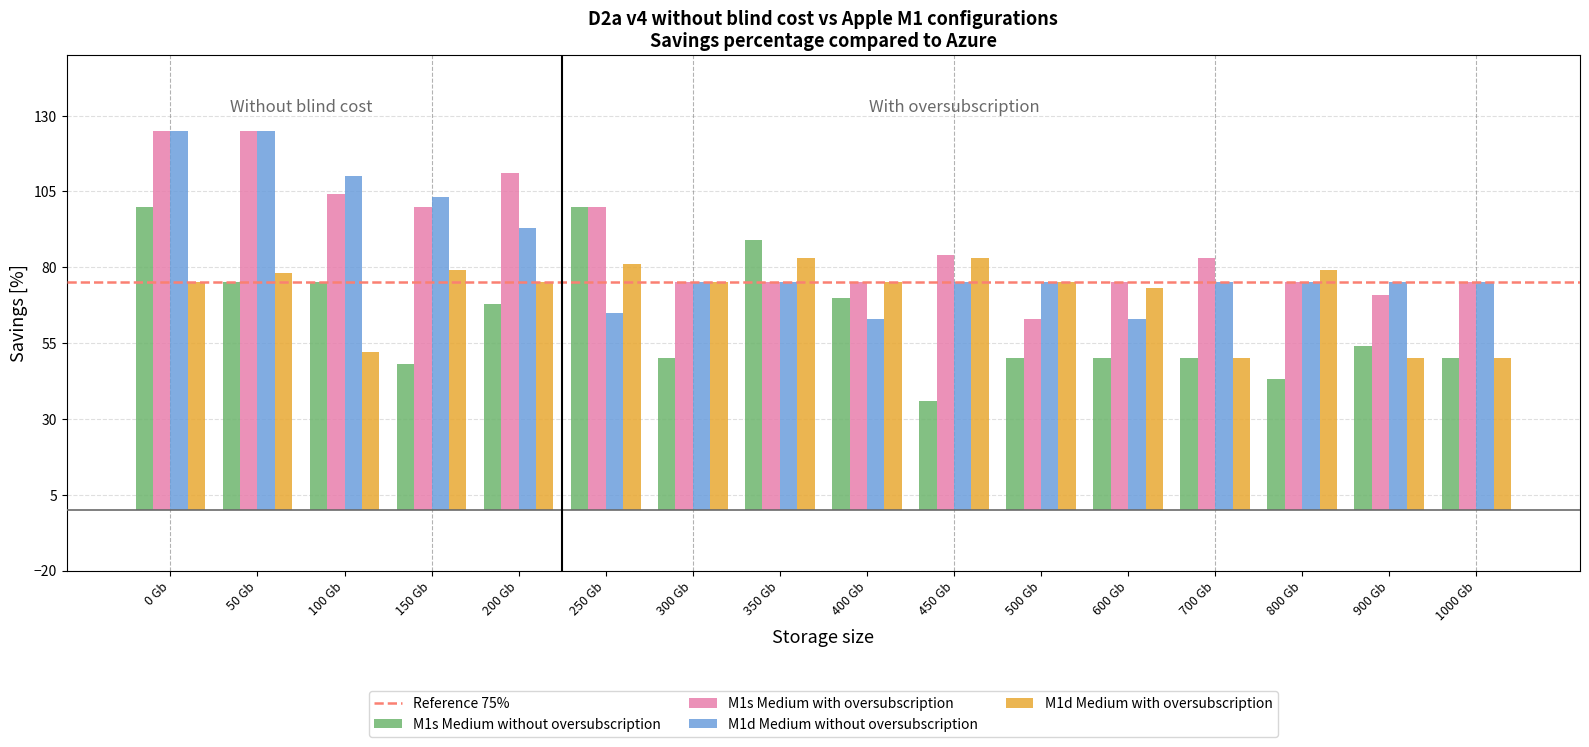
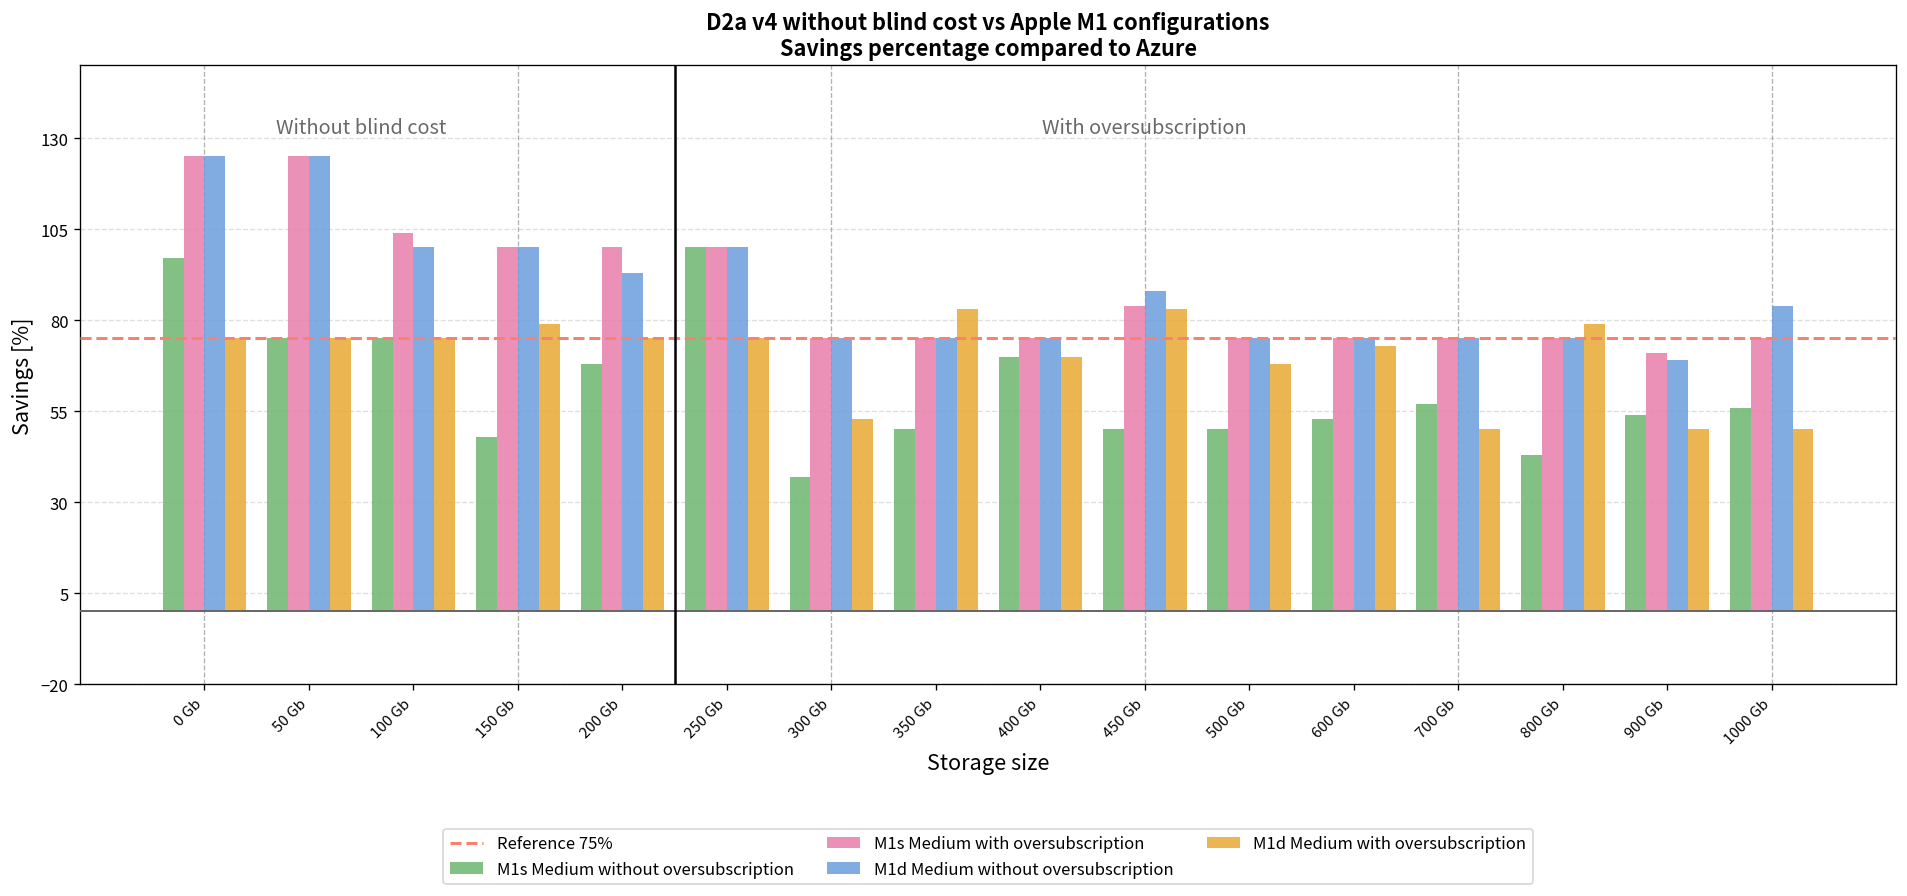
M1s Medium without oversubscription, 0 Gb: 100 -> 97
M1d Medium with oversubscription, 50 Gb: 78 -> 75
M1d Medium without oversubscription, 100 Gb: 110 -> 100
M1d Medium with oversubscription, 100 Gb: 52 -> 75
M1d Medium without oversubscription, 150 Gb: 103 -> 100
M1s Medium with oversubscription, 200 Gb: 111 -> 100
M1d Medium without oversubscription, 250 Gb: 65 -> 100
M1d Medium with oversubscription, 250 Gb: 81 -> 75
M1s Medium without oversubscription, 300 Gb: 50 -> 37
M1d Medium with oversubscription, 300 Gb: 75 -> 53
M1s Medium without oversubscription, 350 Gb: 89 -> 50
M1d Medium without oversubscription, 400 Gb: 63 -> 75
M1d Medium with oversubscription, 400 Gb: 75 -> 70
M1s Medium without oversubscription, 450 Gb: 36 -> 50
M1d Medium without oversubscription, 450 Gb: 75 -> 88
M1s Medium with oversubscription, 500 Gb: 63 -> 75
M1d Medium with oversubscription, 500 Gb: 75 -> 68
M1s Medium without oversubscription, 600 Gb: 50 -> 53
M1d Medium without oversubscription, 600 Gb: 63 -> 75
M1s Medium without oversubscription, 700 Gb: 50 -> 57
M1s Medium with oversubscription, 700 Gb: 83 -> 75
M1d Medium without oversubscription, 900 Gb: 75 -> 69
M1s Medium without oversubscription, 1000 Gb: 50 -> 56
M1d Medium without oversubscription, 1000 Gb: 75 -> 84
